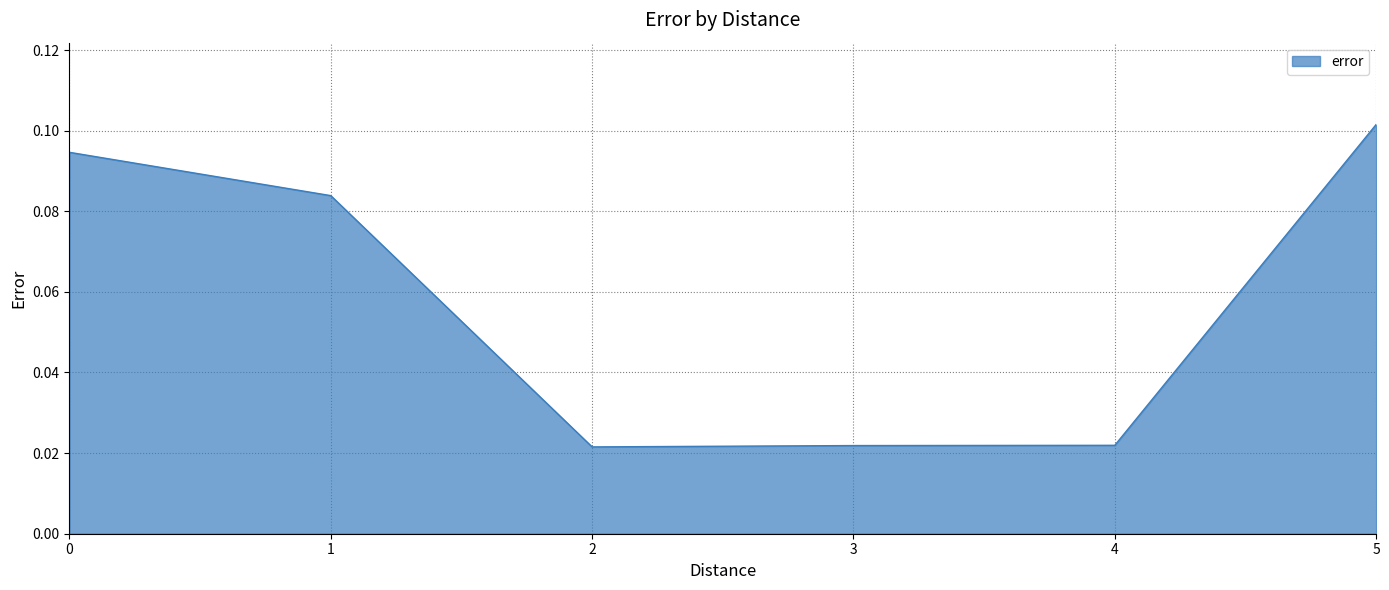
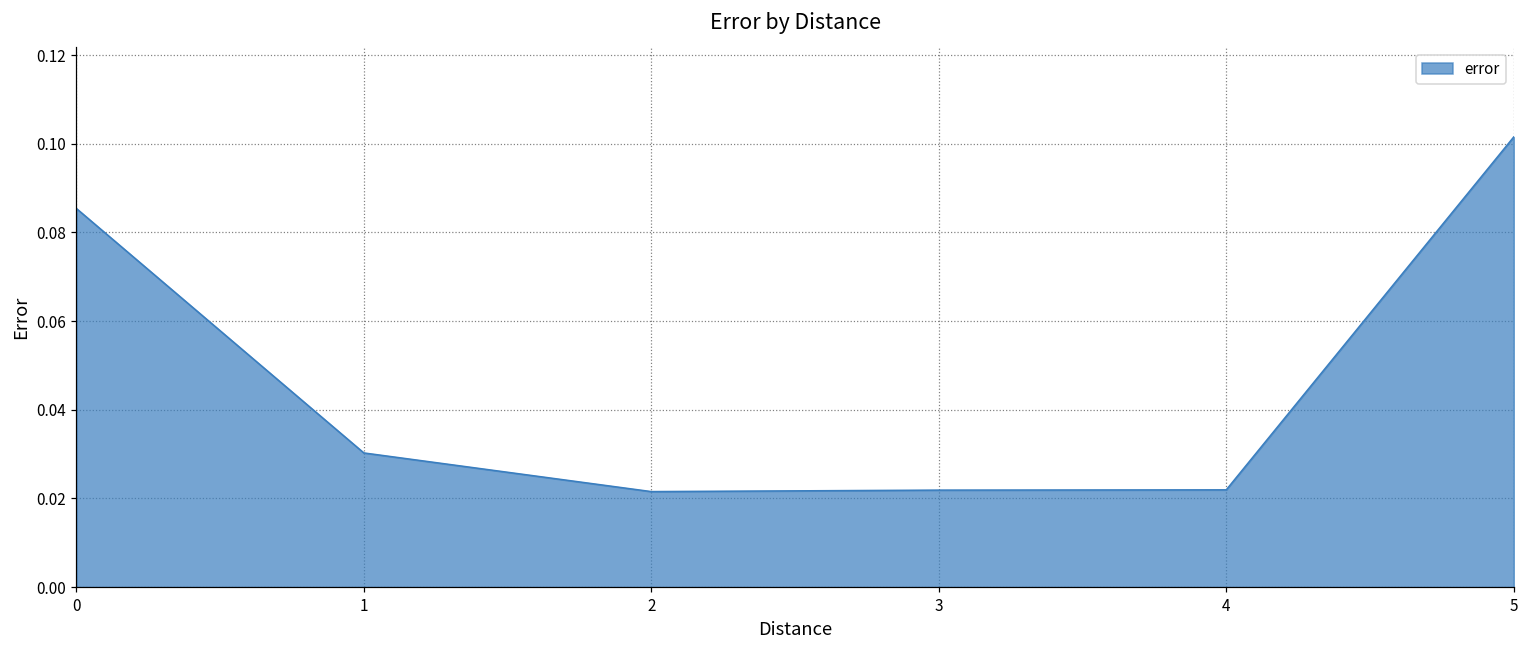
0: 0.095 -> 0.085
1: 0.084 -> 0.030
